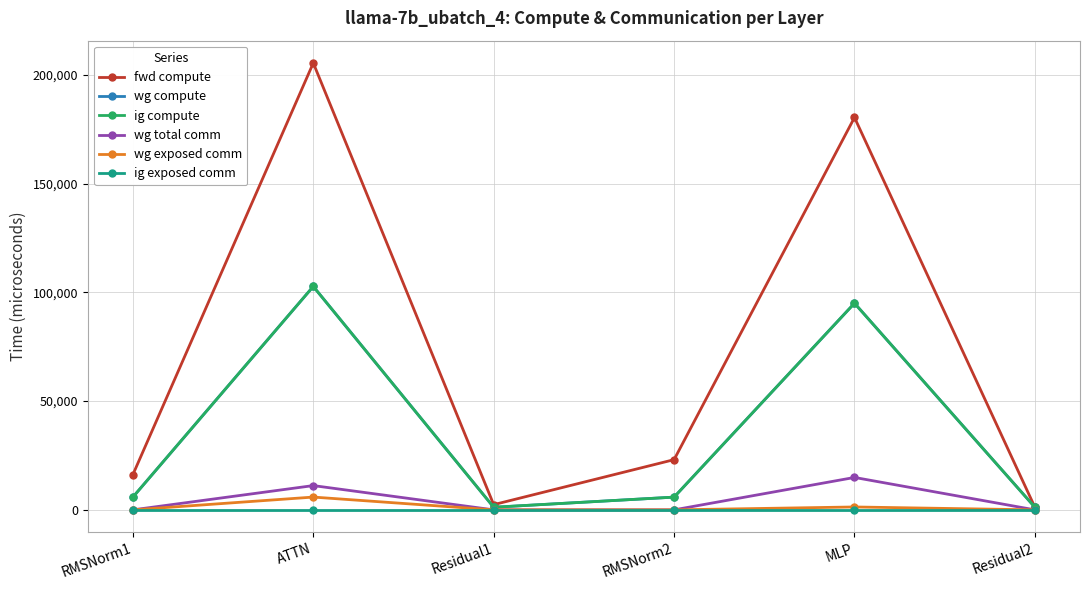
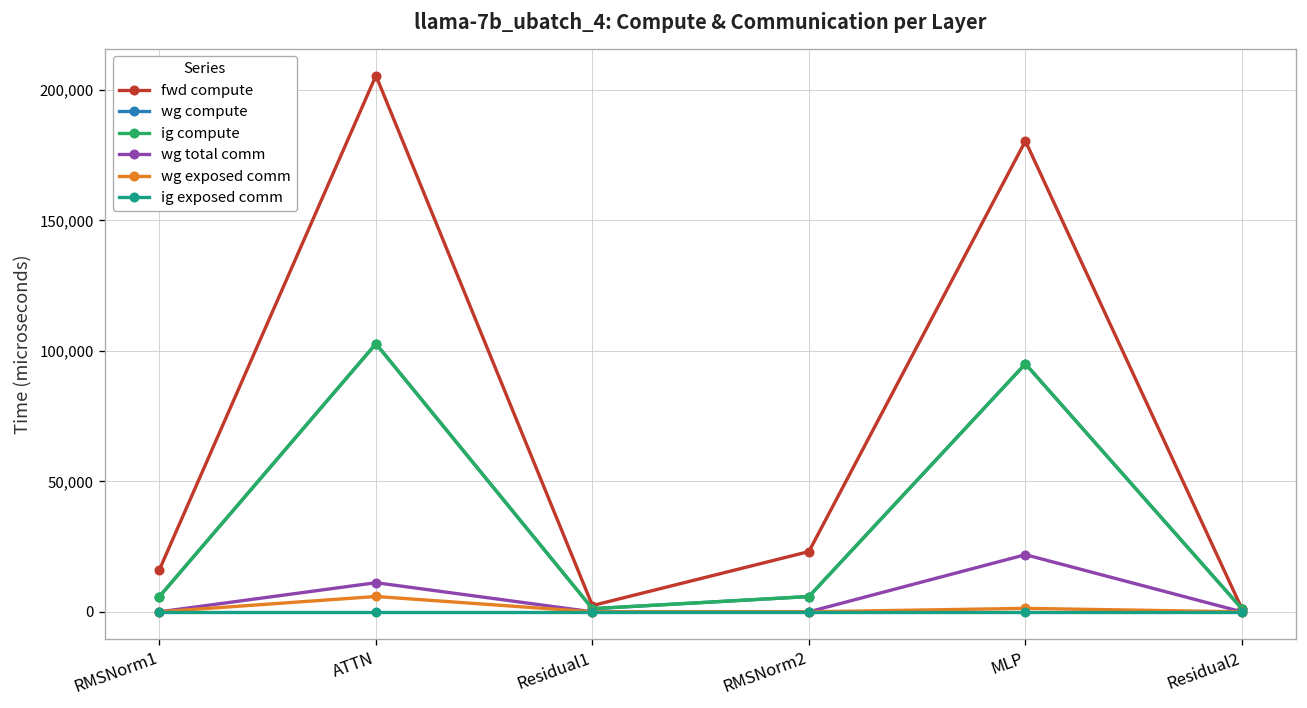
wg total comm, MLP: 15,000 -> 22,000
